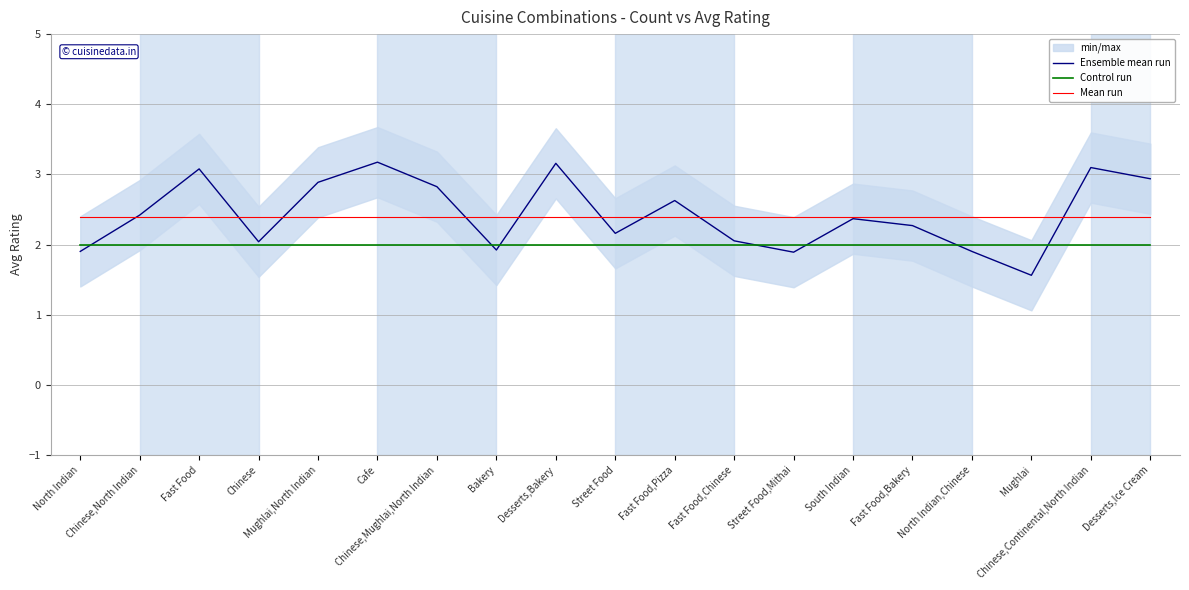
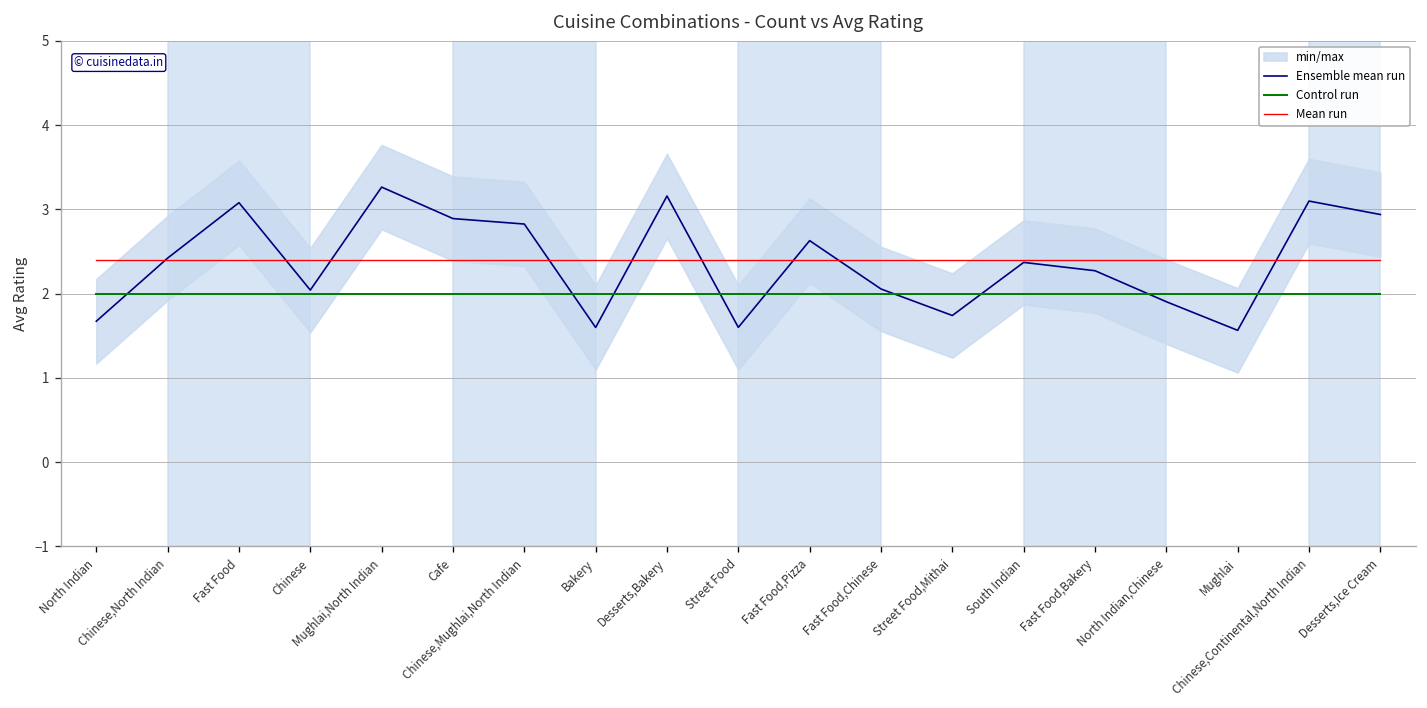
Ensemble mean run, North Indian: 1.9 -> 1.7
Ensemble mean run, Mughlai,North Indian: 2.9 -> 3.3
Ensemble mean run, Cafe: 3.2 -> 2.9
Ensemble mean run, Bakery: 1.9 -> 1.6
Ensemble mean run, Street Food: 2.2 -> 1.6
Ensemble mean run, Street Food,Mithai: 1.9 -> 1.7
